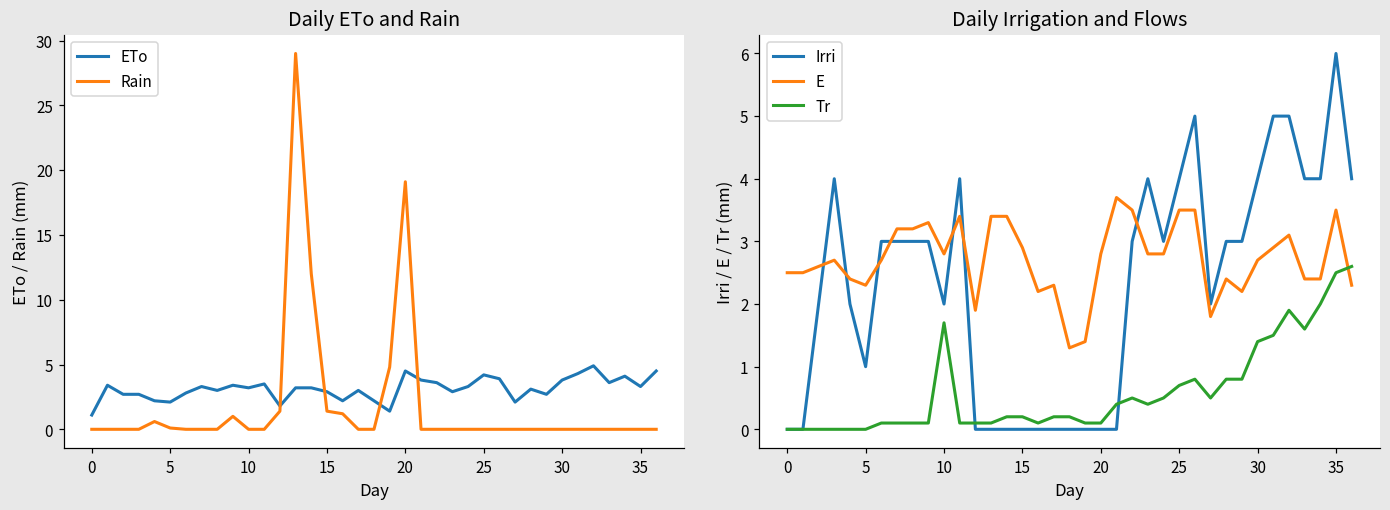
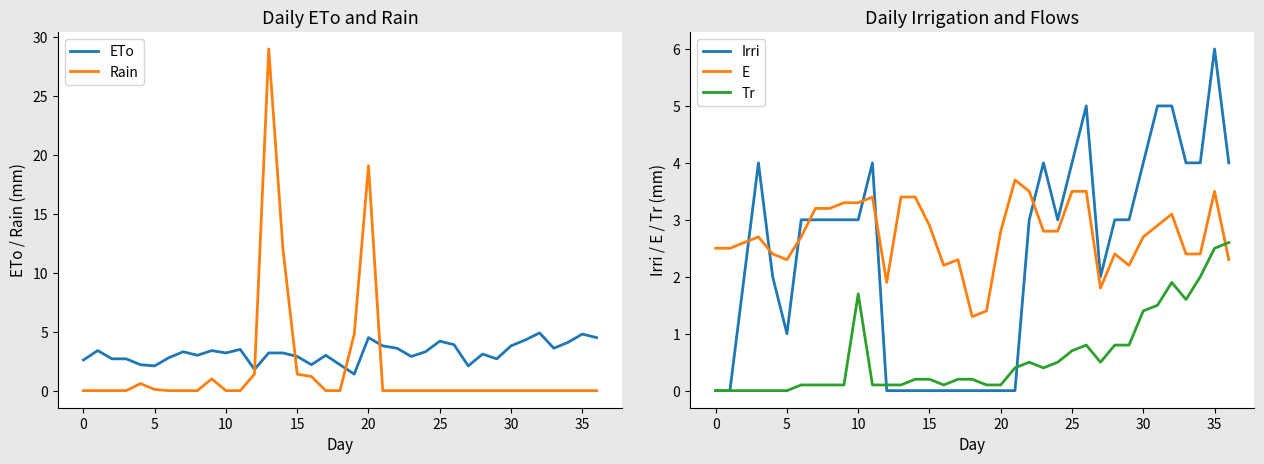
Daily ETo and Rain, ETo, 0: 1.1 -> 2.6
Daily ETo and Rain, ETo, 35: 3.3 -> 4.8
Daily Irrigation and Flows, Irri, 10: 2 -> 3
Daily Irrigation and Flows, E, 10: 2.8 -> 3.3
